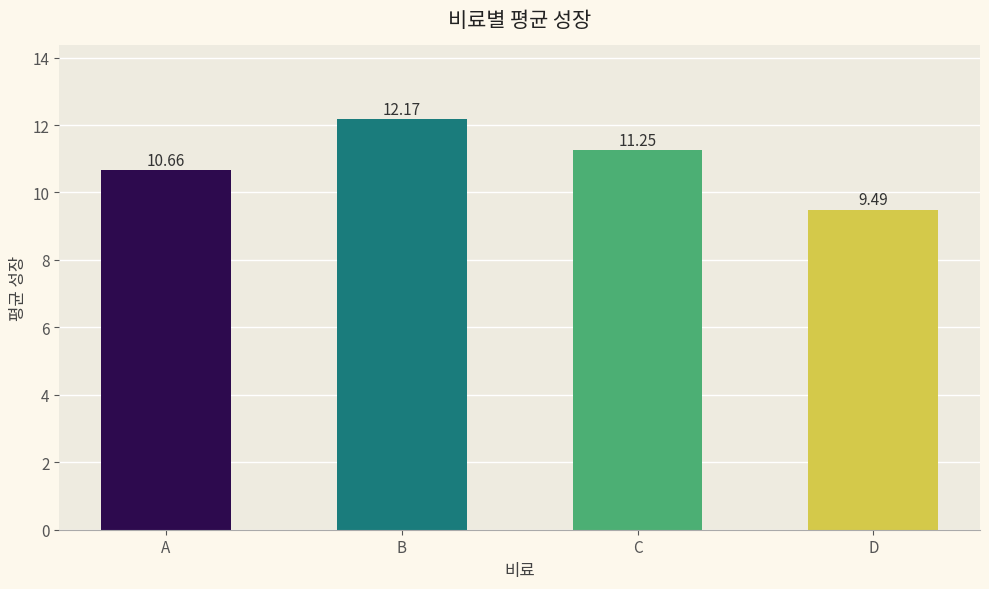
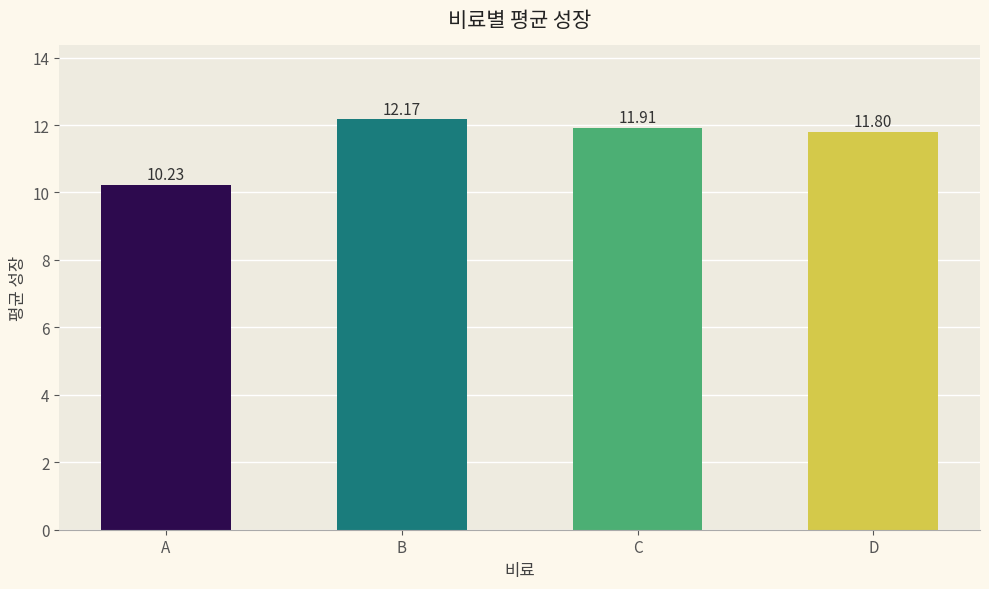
A: 10.66 -> 10.23
C: 11.25 -> 11.91
D: 9.49 -> 11.80
